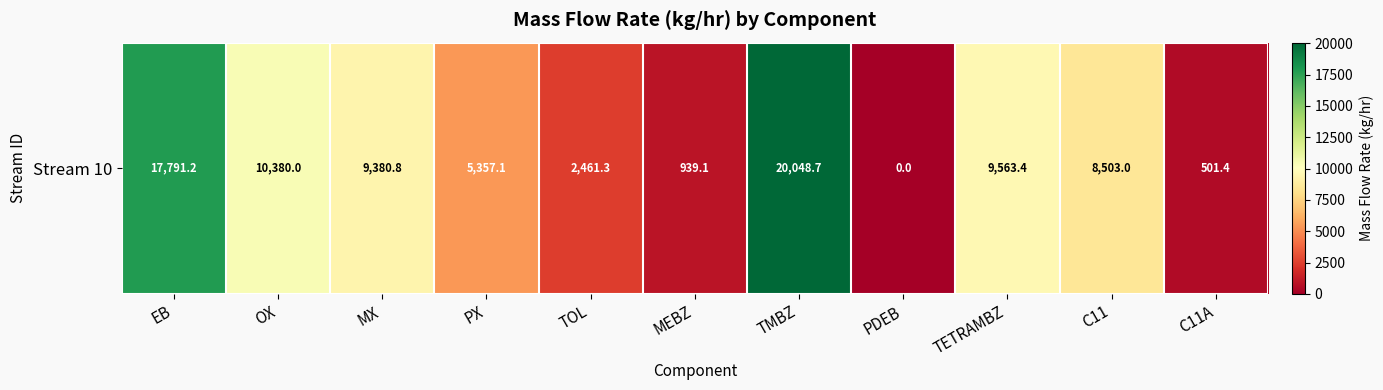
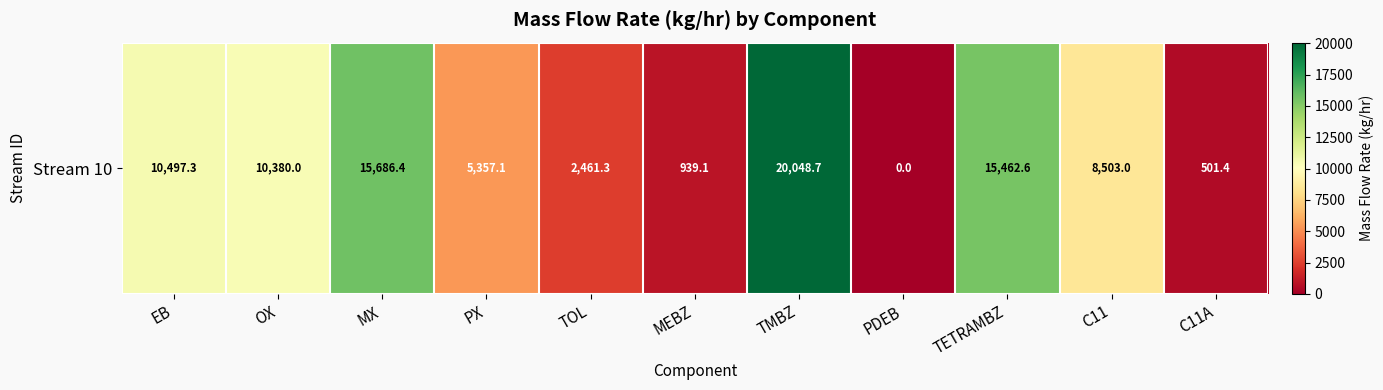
Stream 10, EB: 17,791.2 -> 10,497.3
Stream 10, MX: 9,380.8 -> 15,686.4
Stream 10, TETRAMBZ: 9,563.4 -> 15,462.6
